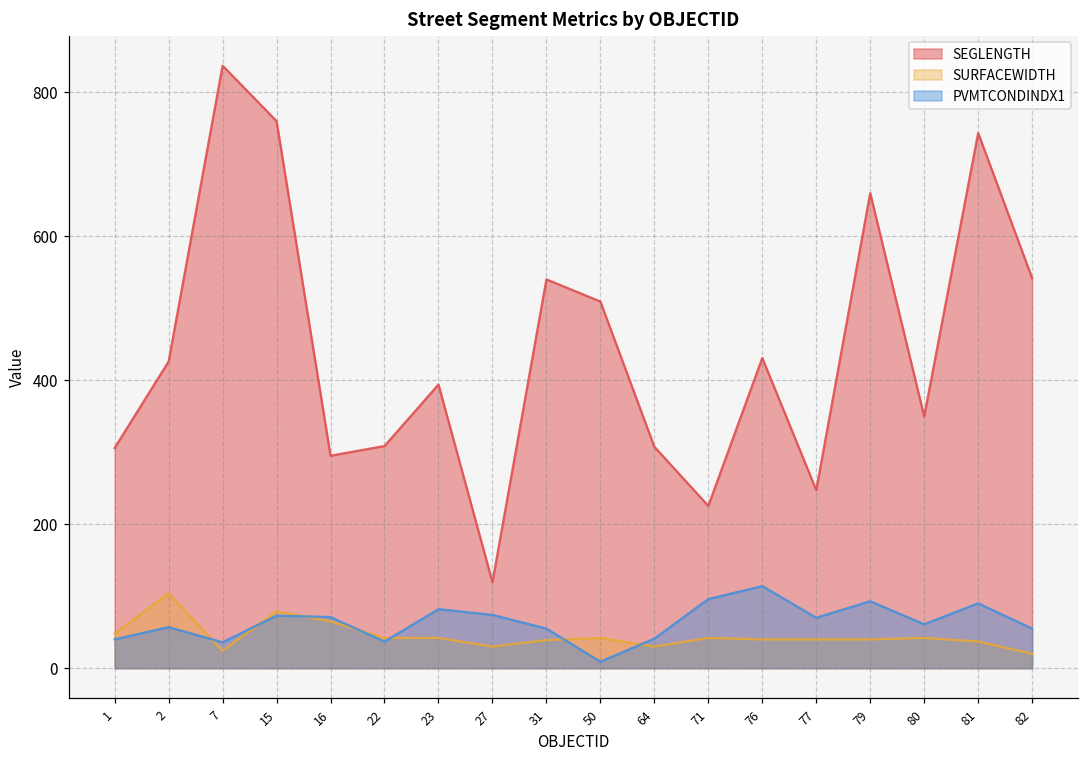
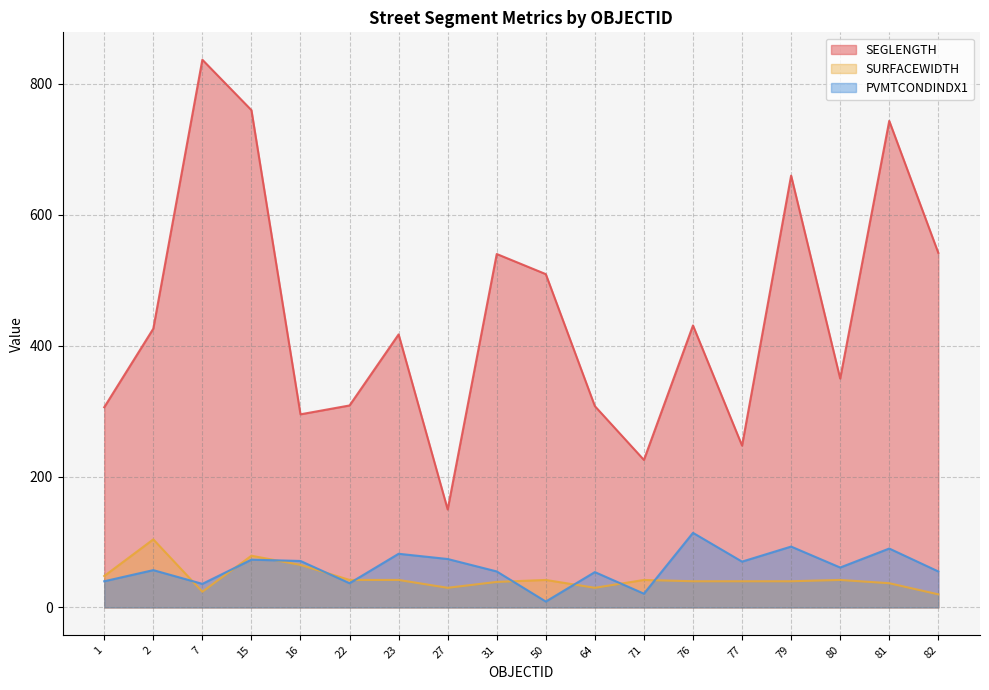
SEGLENGTH, 23: 390 -> 420
SEGLENGTH, 27: 120 -> 150
PVMTCONDINDX1, 64: 40 -> 50
PVMTCONDINDX1, 71: 100 -> 20
